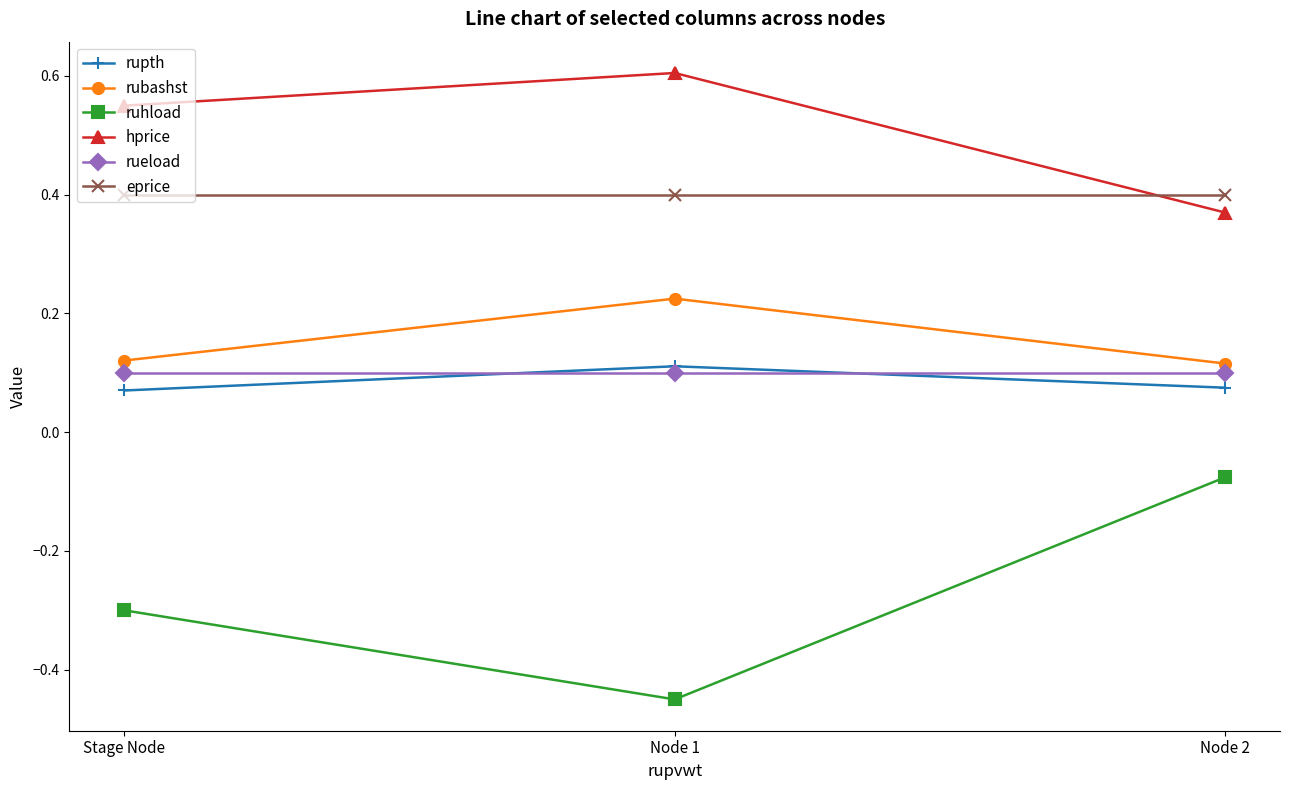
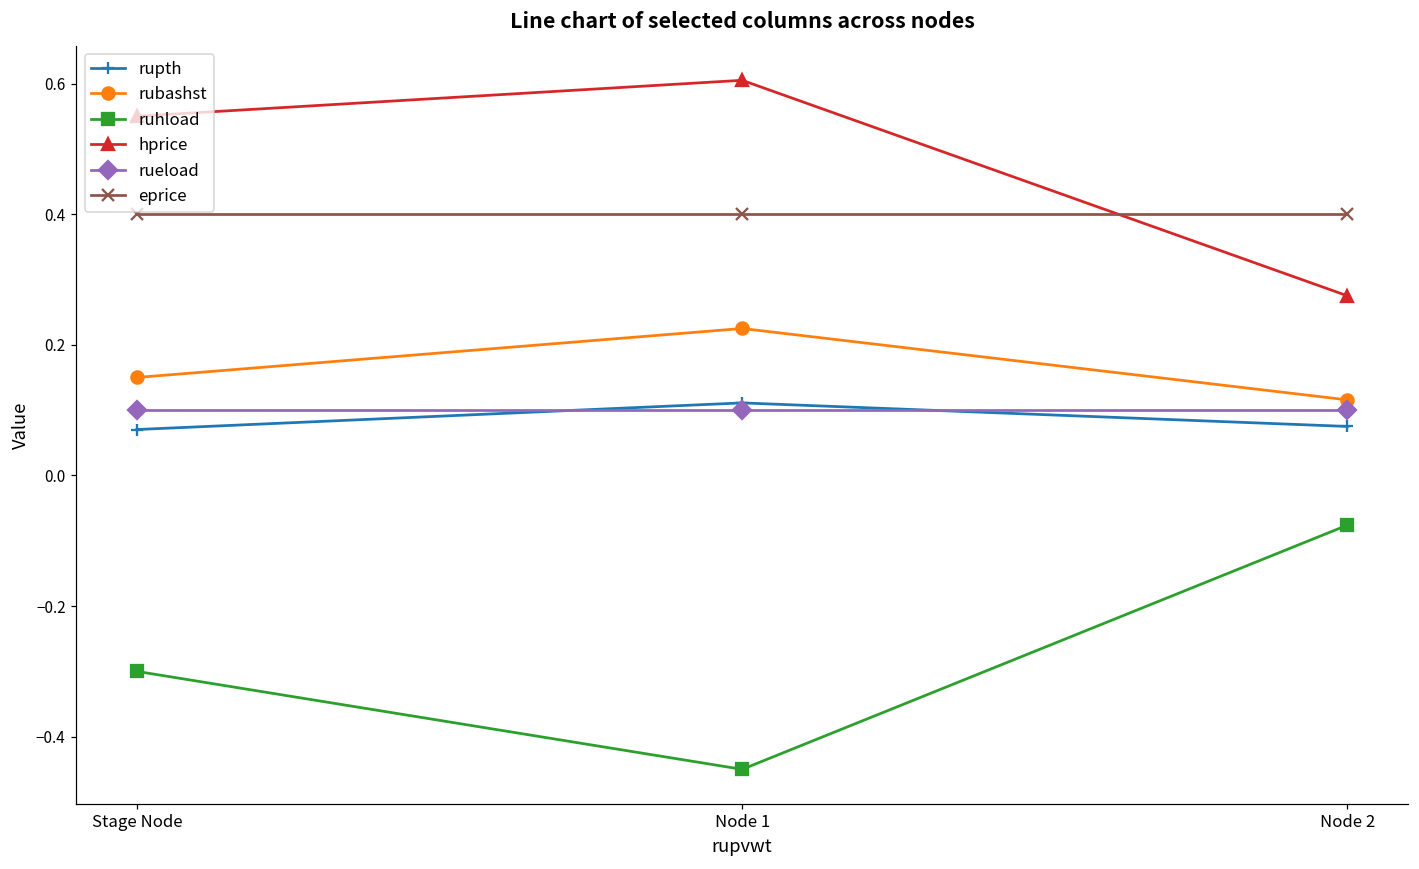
rubashst, Stage Node: 0.12 -> 0.15
hprice, Node 2: 0.37 -> 0.28
